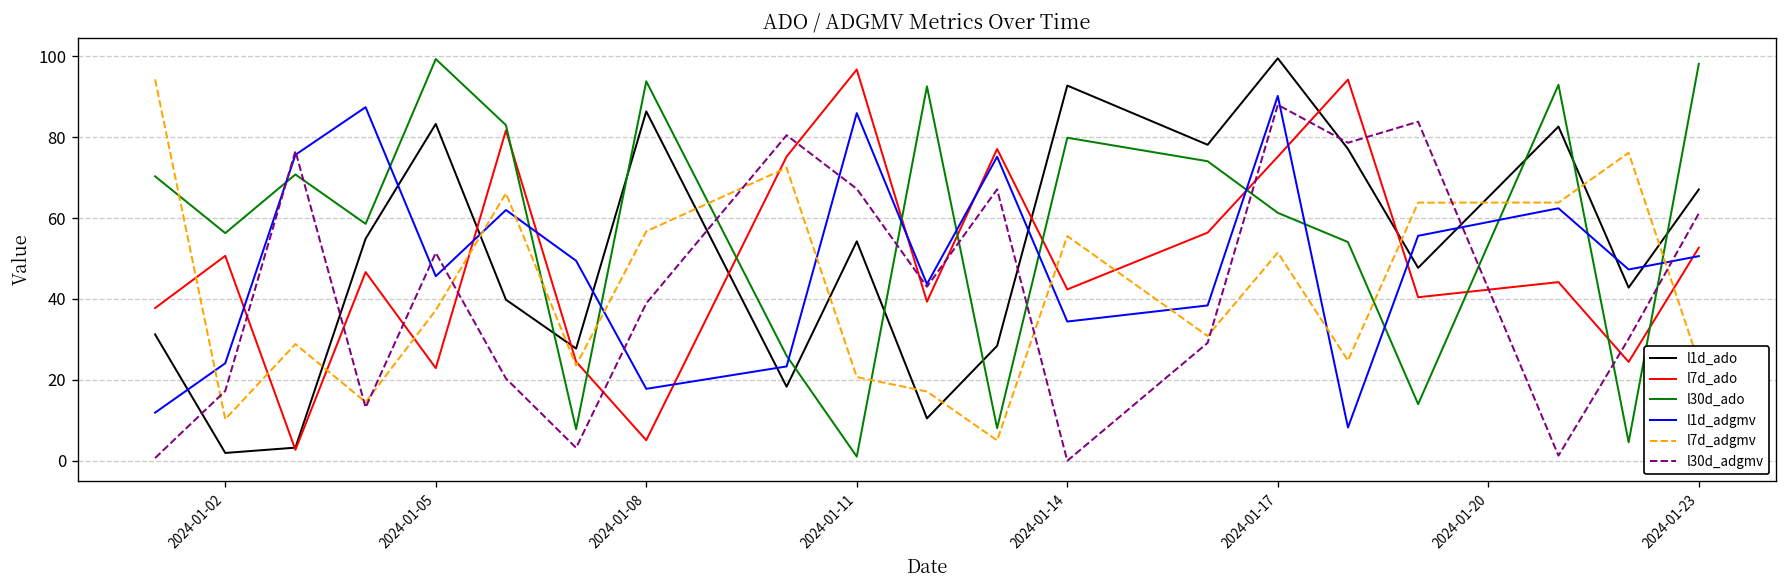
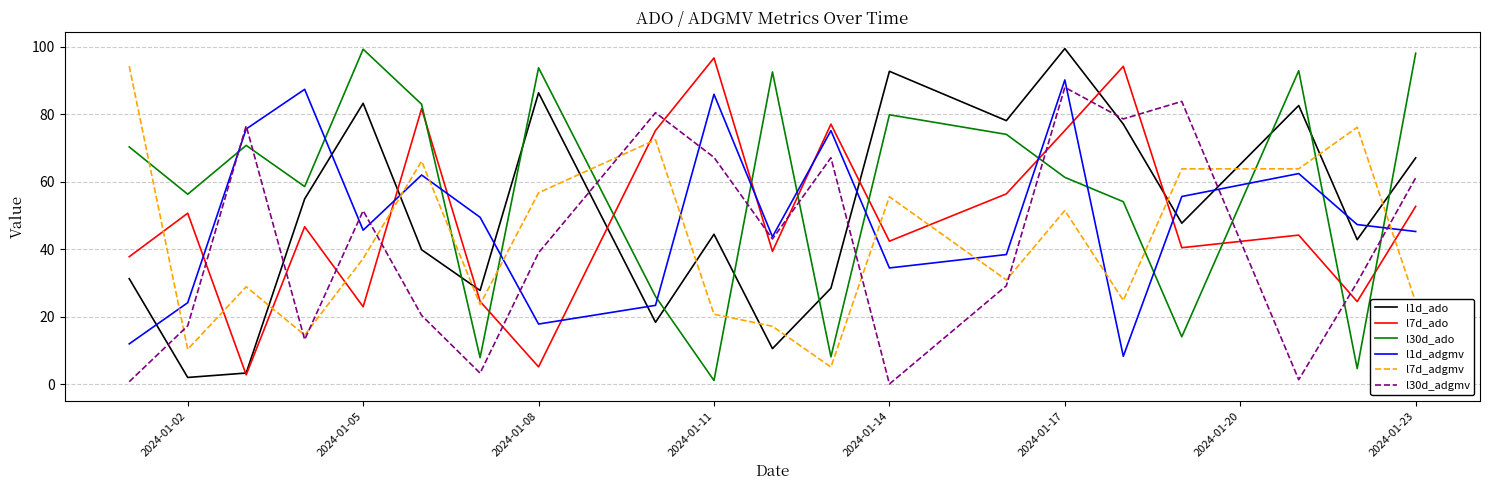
l1d_ado, 2024-01-11: 54 -> 44
l1d_adgmv, 2024-01-23: 51 -> 45
